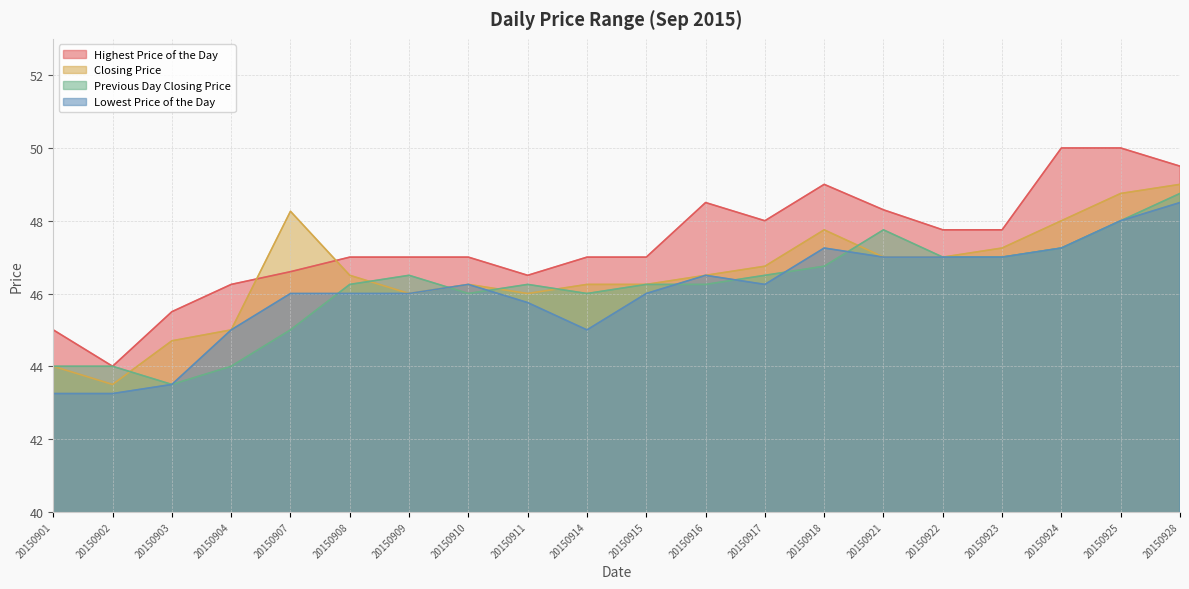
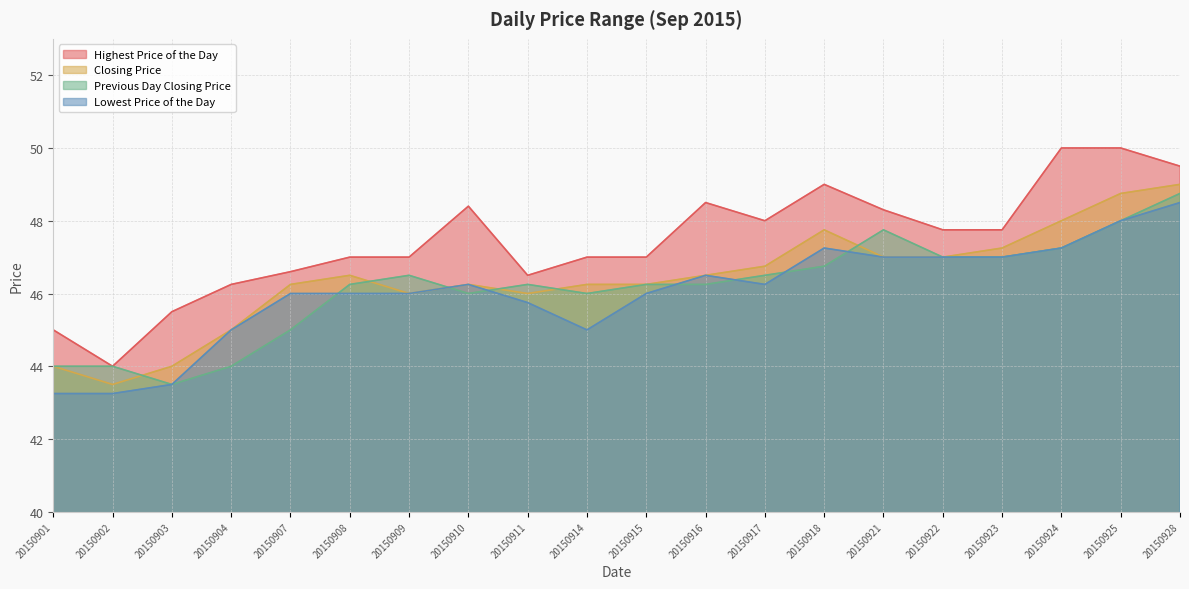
Closing Price, 20150903: 44.7 -> 44.0
Closing Price, 20150907: 48.3 -> 46.3
Highest Price of the Day, 20150910: 47.0 -> 48.4
